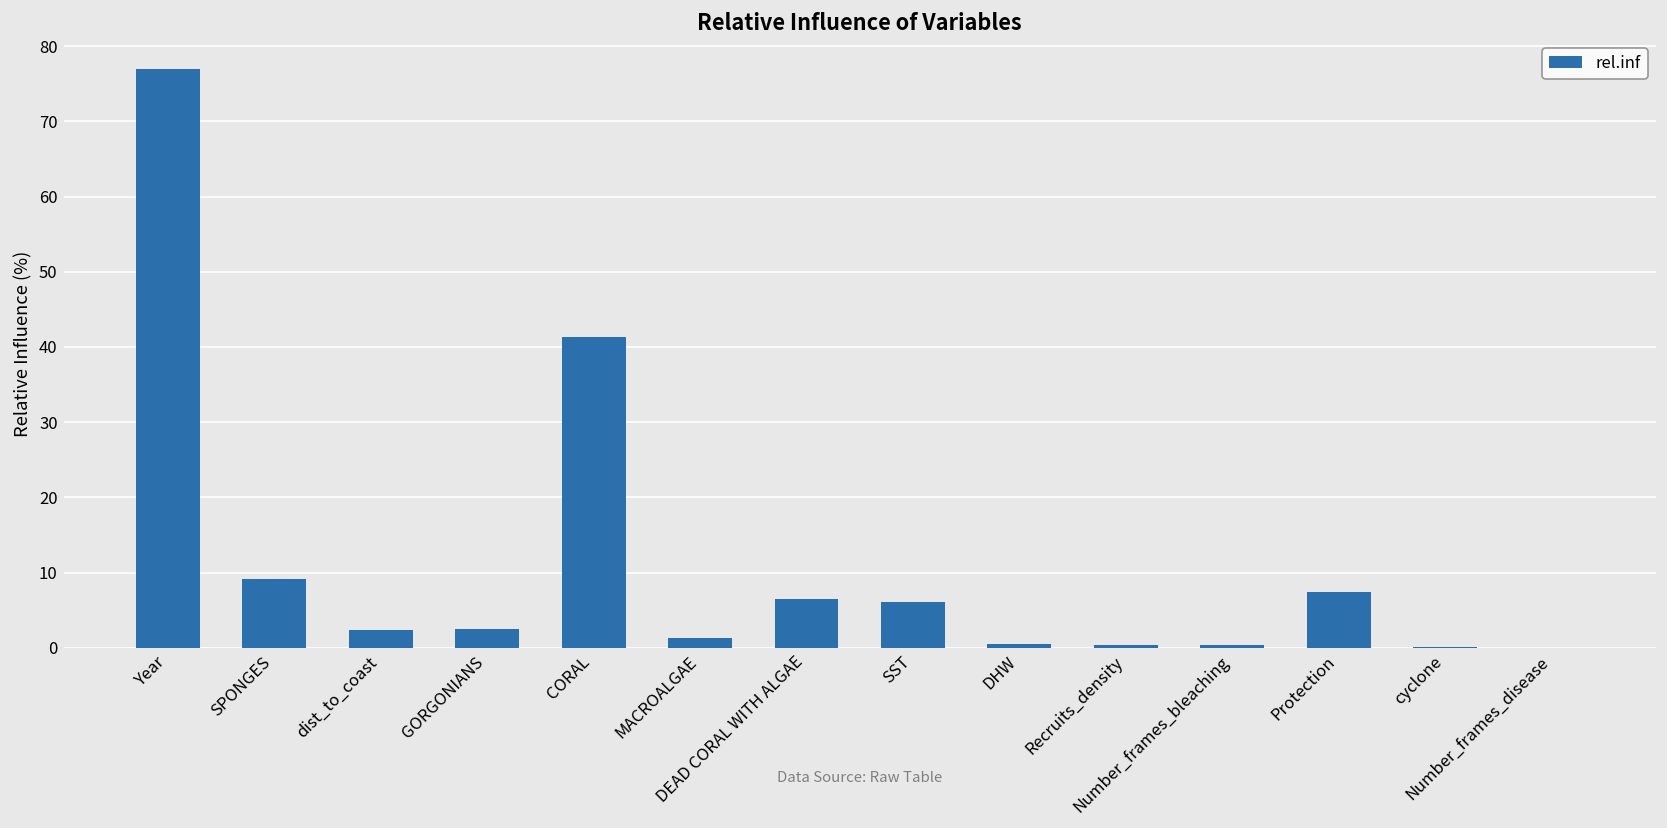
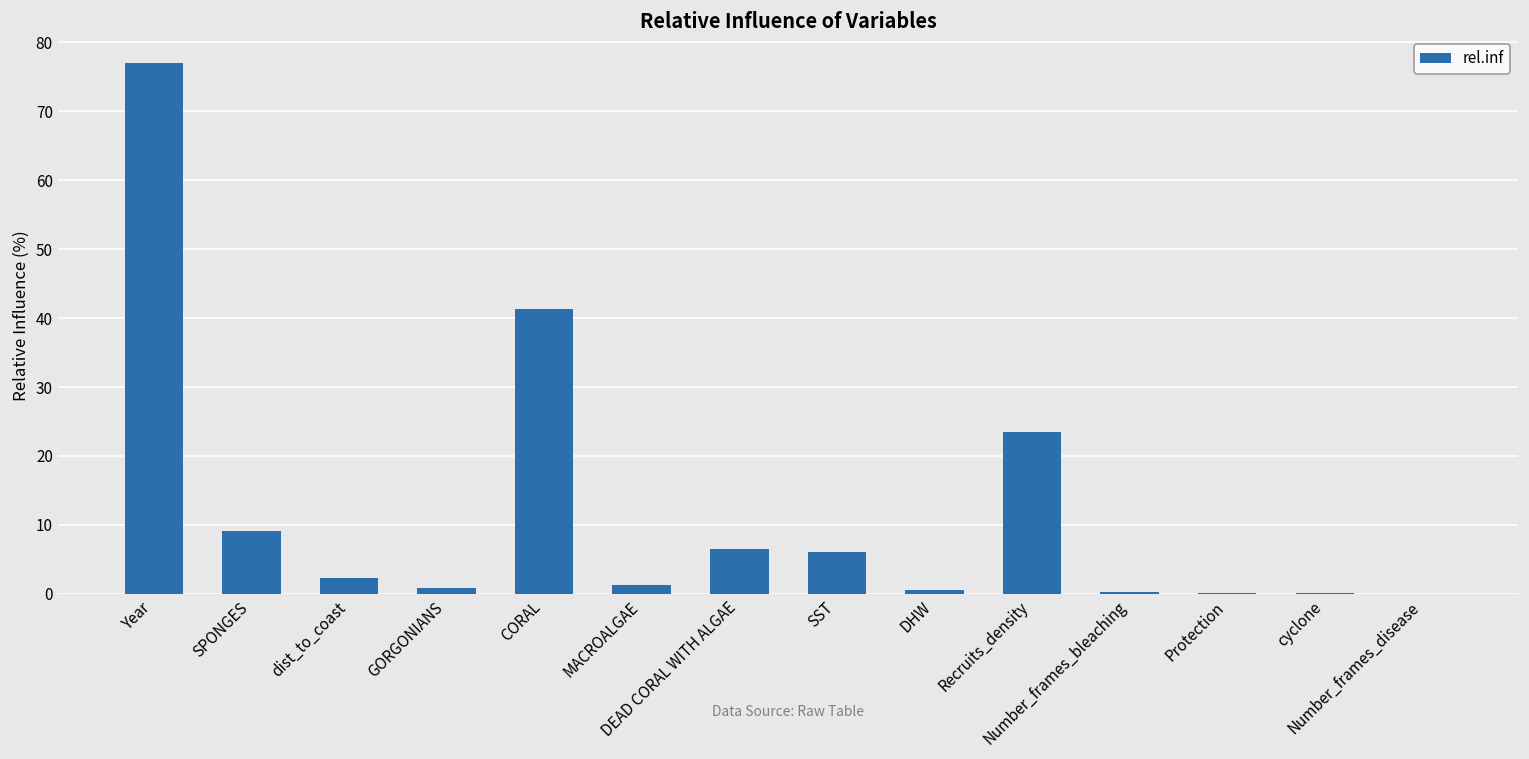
GORGONIANS: 3 -> 1
Recruits_density: 0 -> 23
Protection: 7 -> 0
